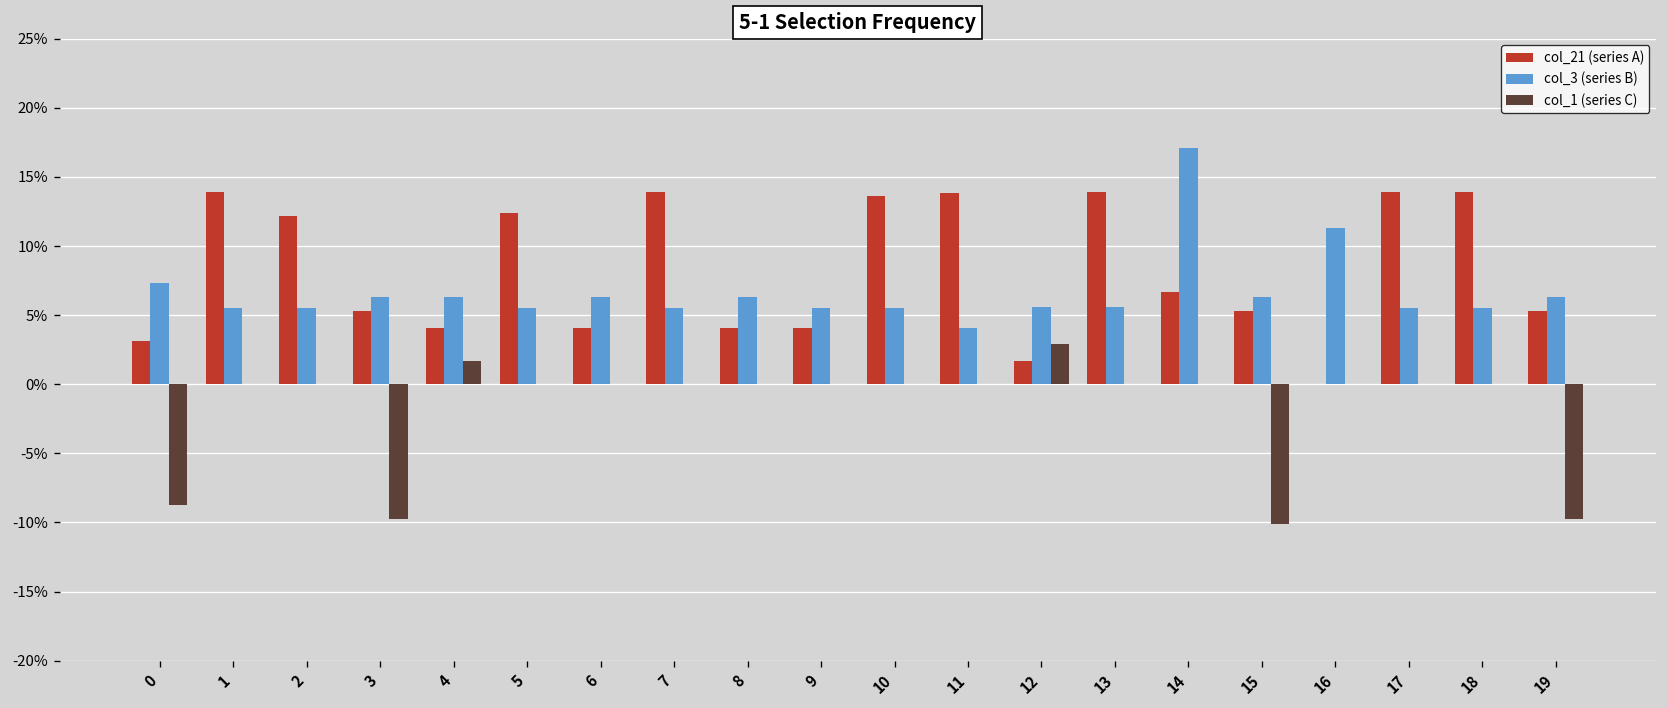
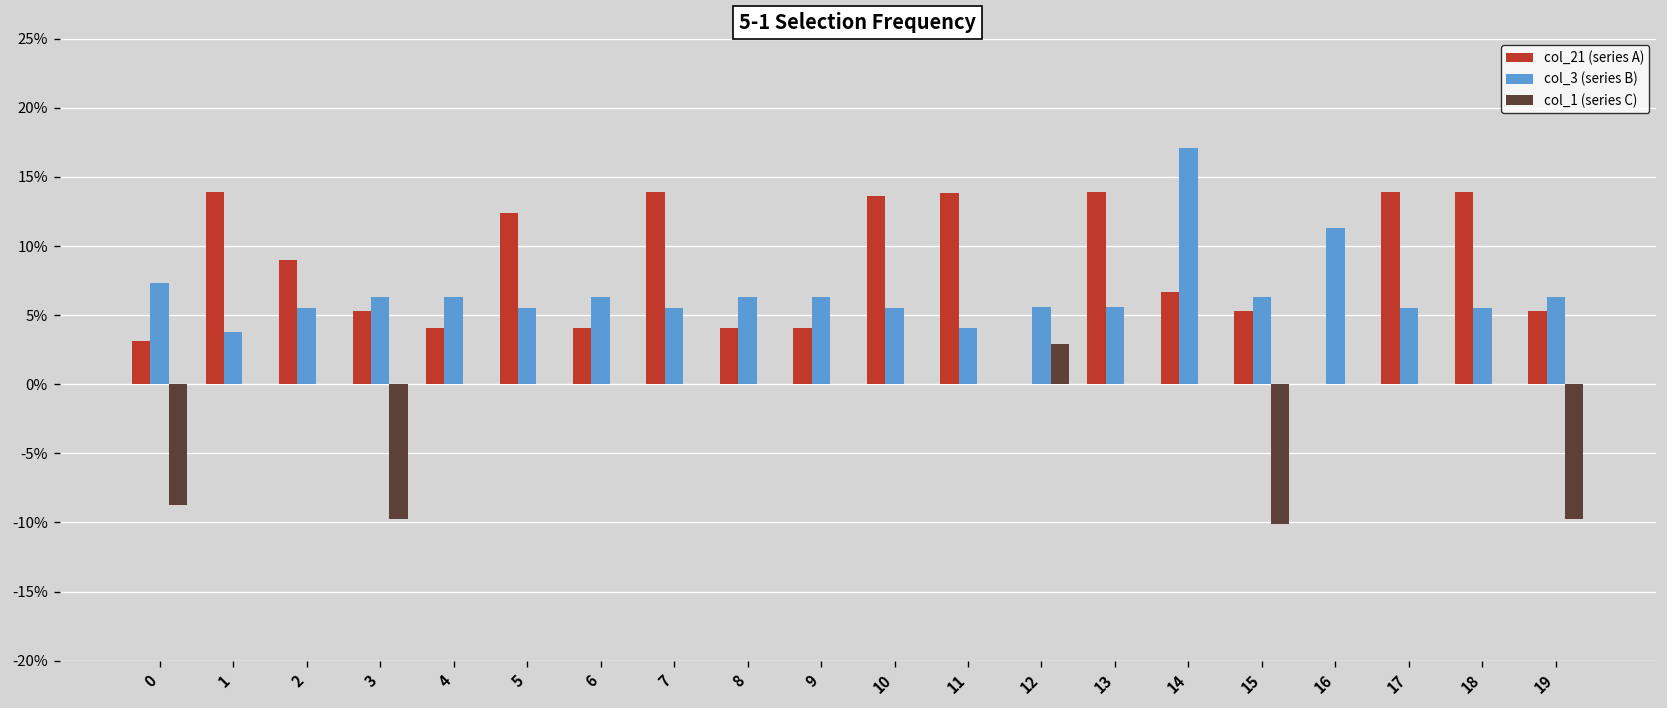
col_3 (series B), 1: 5.6% -> 3.8%
col_21 (series A), 2: 12.2% -> 9.0%
col_1 (series C), 4: 1.7% -> 0.0%
col_3 (series B), 9: 5.5% -> 6.3%
col_21 (series A), 12: 1.7% -> 0.0%
